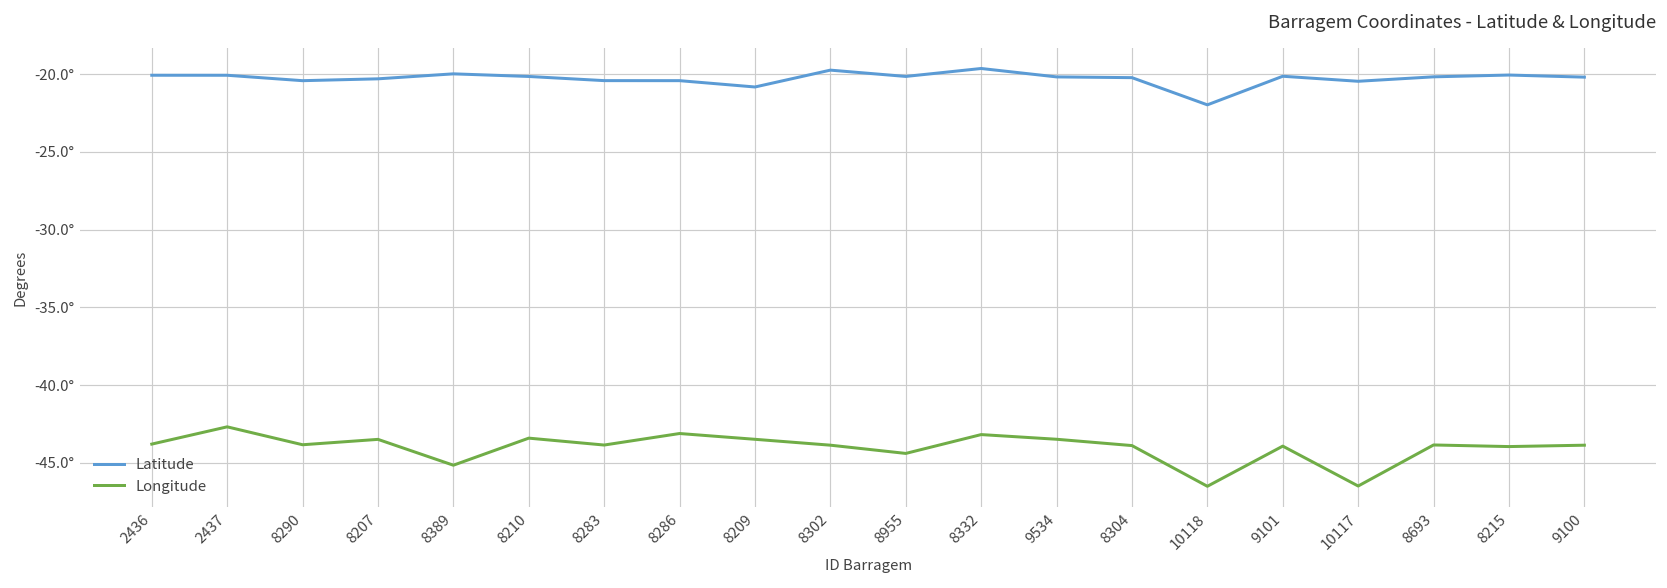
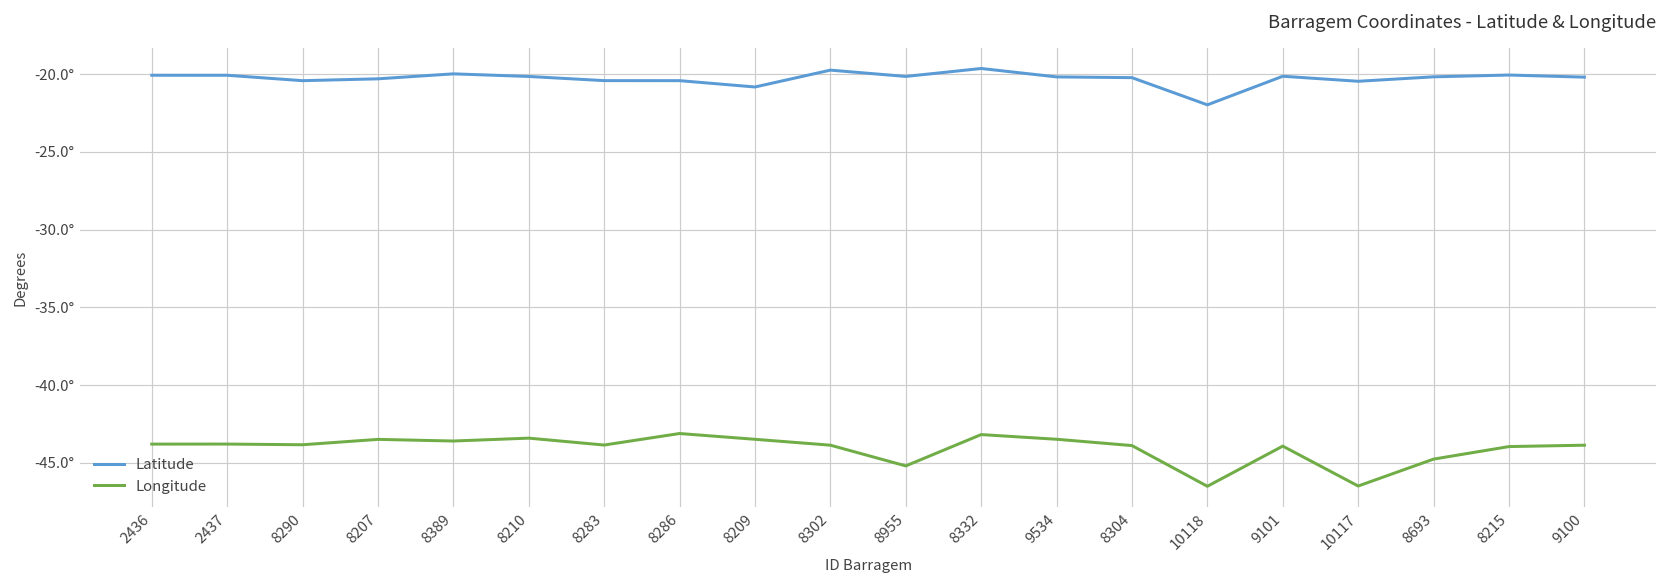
Longitude, 2437: -42.7° -> -43.8°
Longitude, 8389: -45.2° -> -43.6°
Longitude, 8955: -44.4° -> -45.2°
Longitude, 8693: -43.9° -> -44.8°
